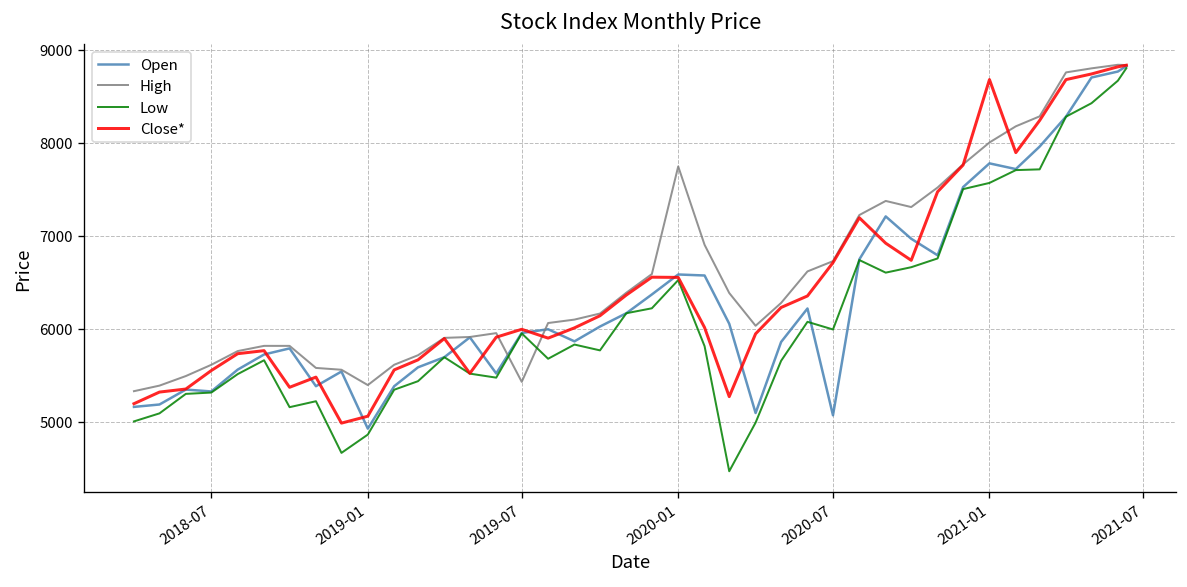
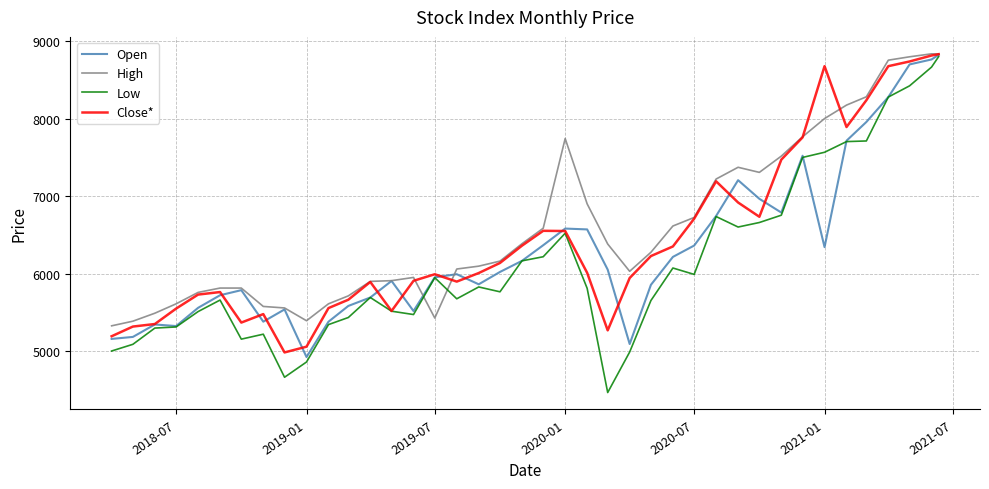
Open, 2020-07: 5100 -> 6400
Open, 2021-01: 7800 -> 6300
